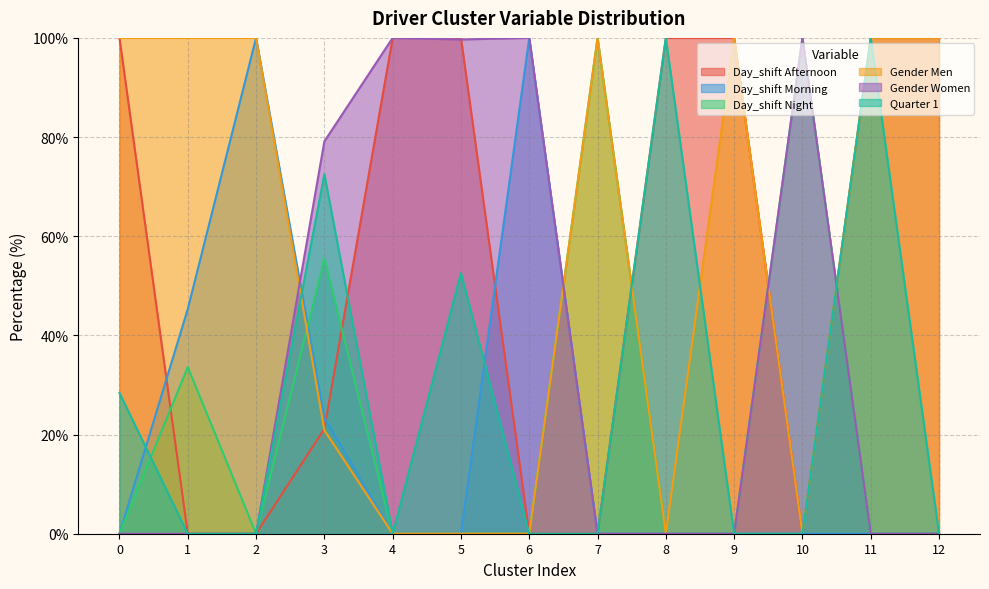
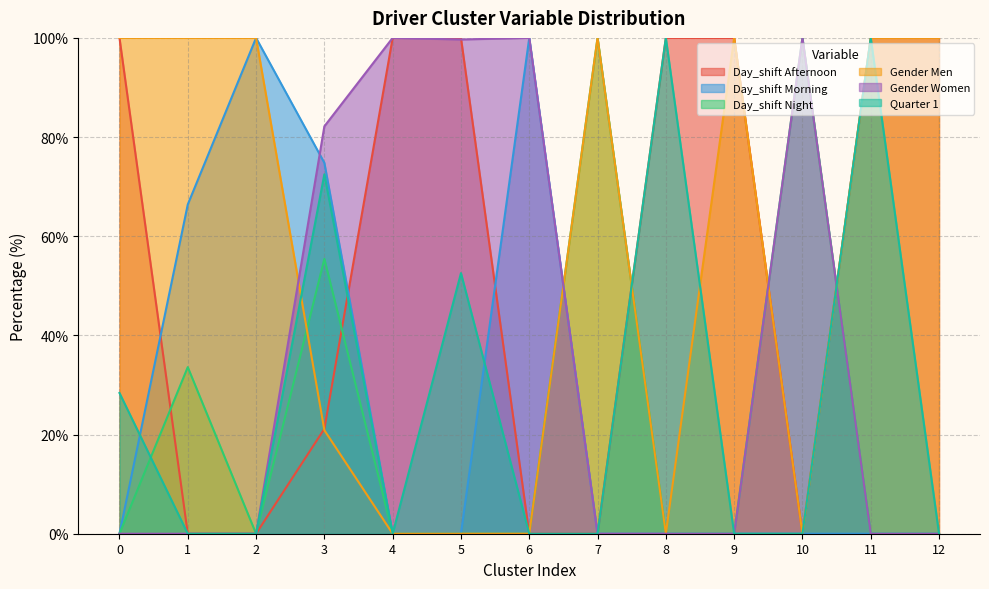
Day_shift Morning, 1: 45% -> 66%
Day_shift Morning, 3: 23% -> 75%
Gender Women, 3: 79% -> 82%
